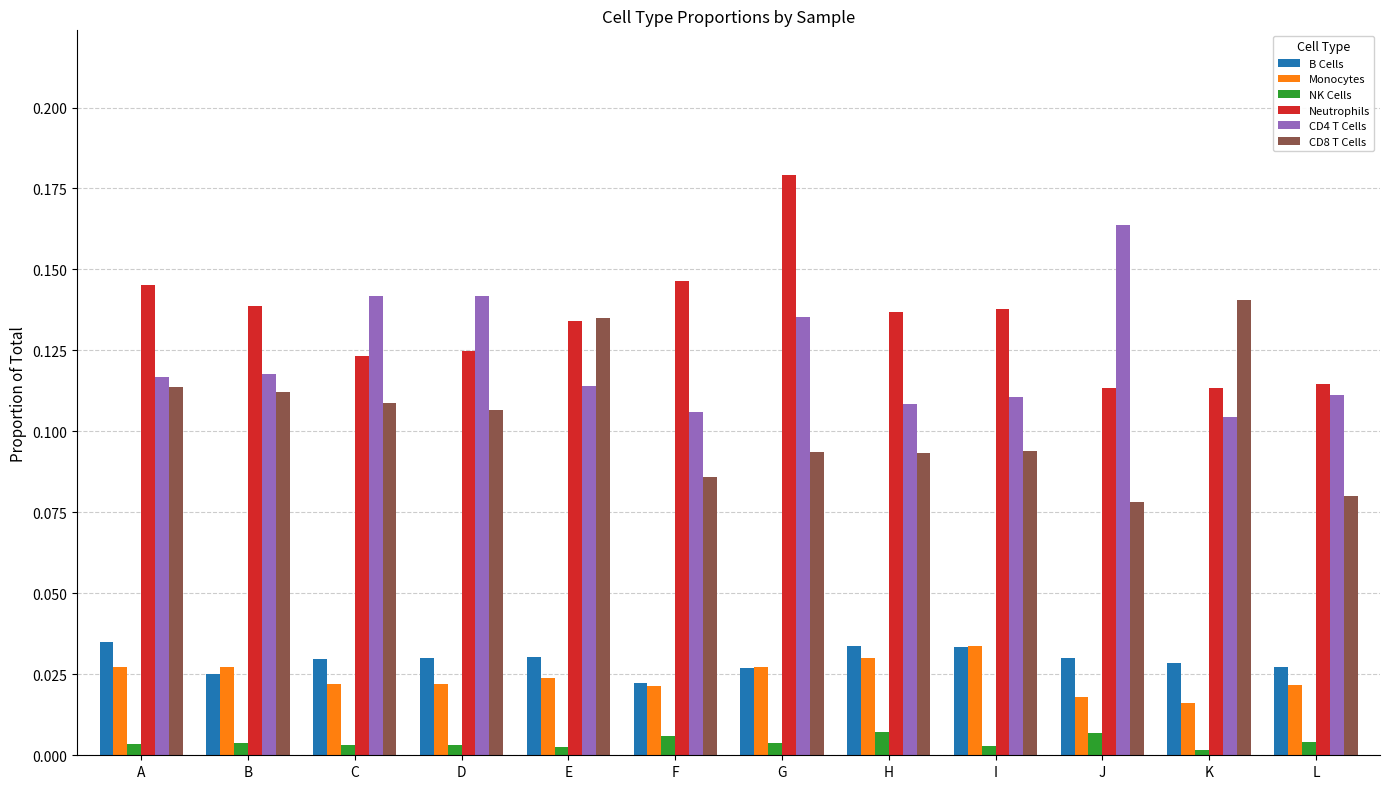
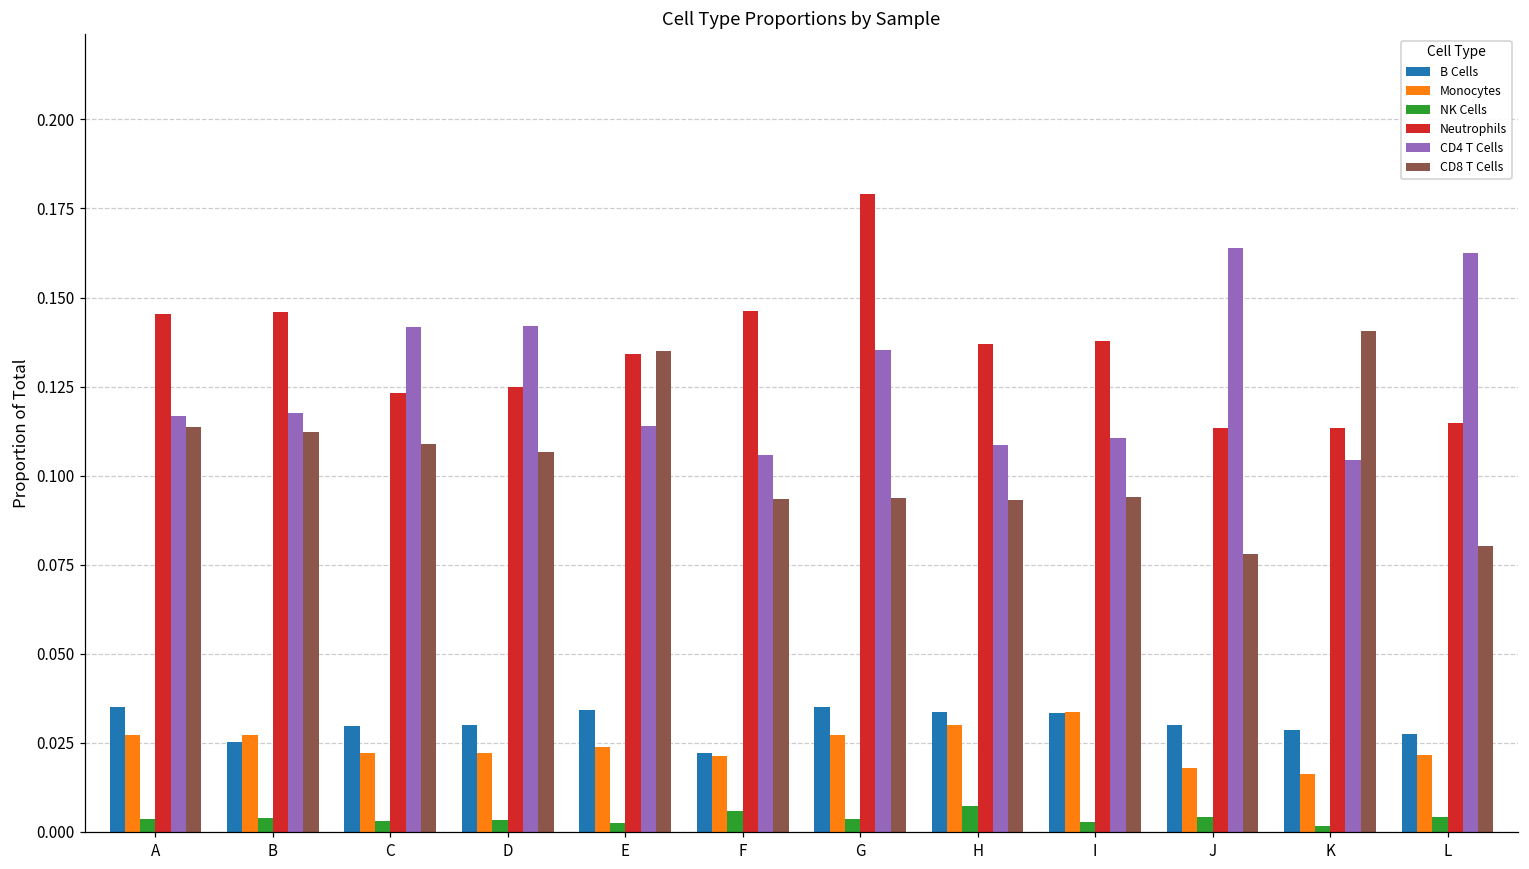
Neutrophils, B: 0.139 -> 0.146
B Cells, E: 0.030 -> 0.034
CD8 T Cells, F: 0.086 -> 0.094
B Cells, G: 0.027 -> 0.035
NK Cells, J: 0.007 -> 0.004
CD4 T Cells, L: 0.111 -> 0.163
